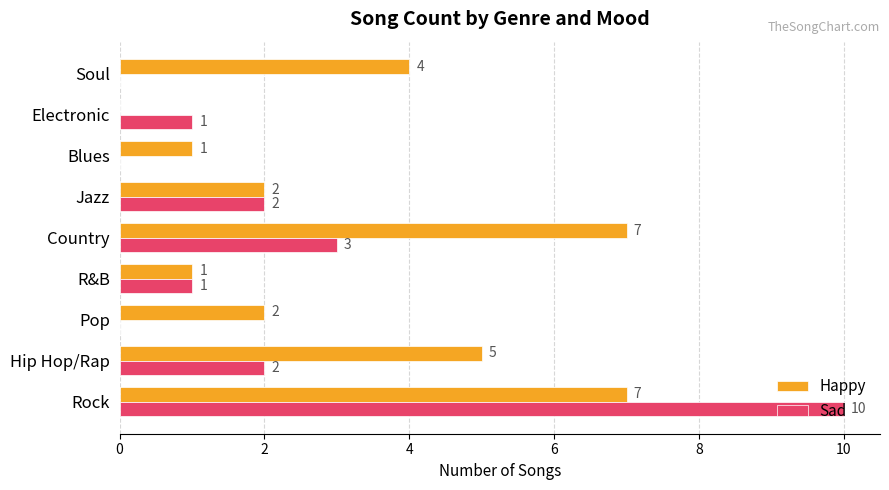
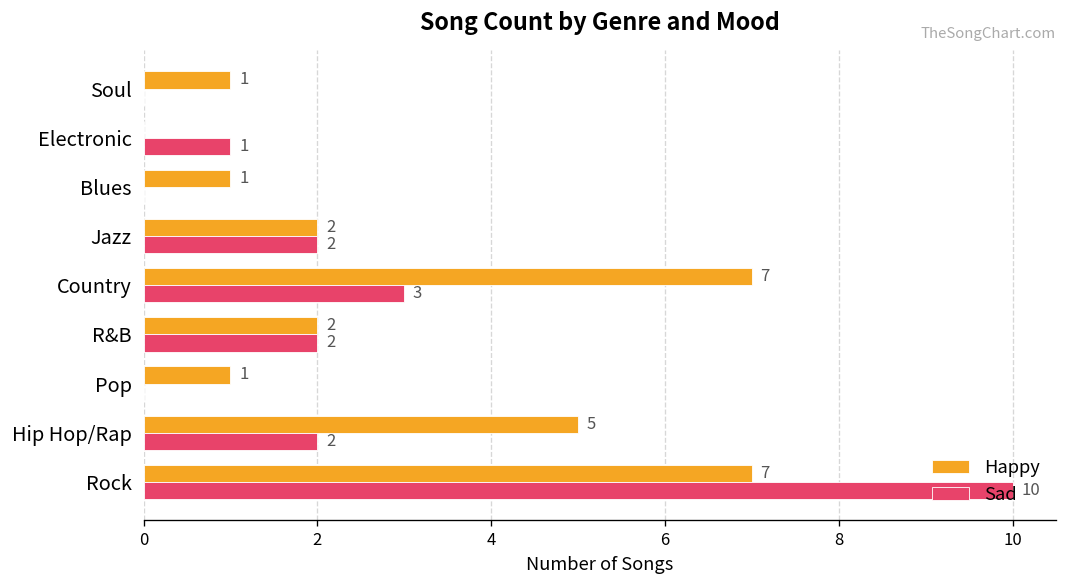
Happy, Soul: 4 -> 1
Happy, R&B: 1 -> 2
Sad, R&B: 1 -> 2
Happy, Pop: 2 -> 1
